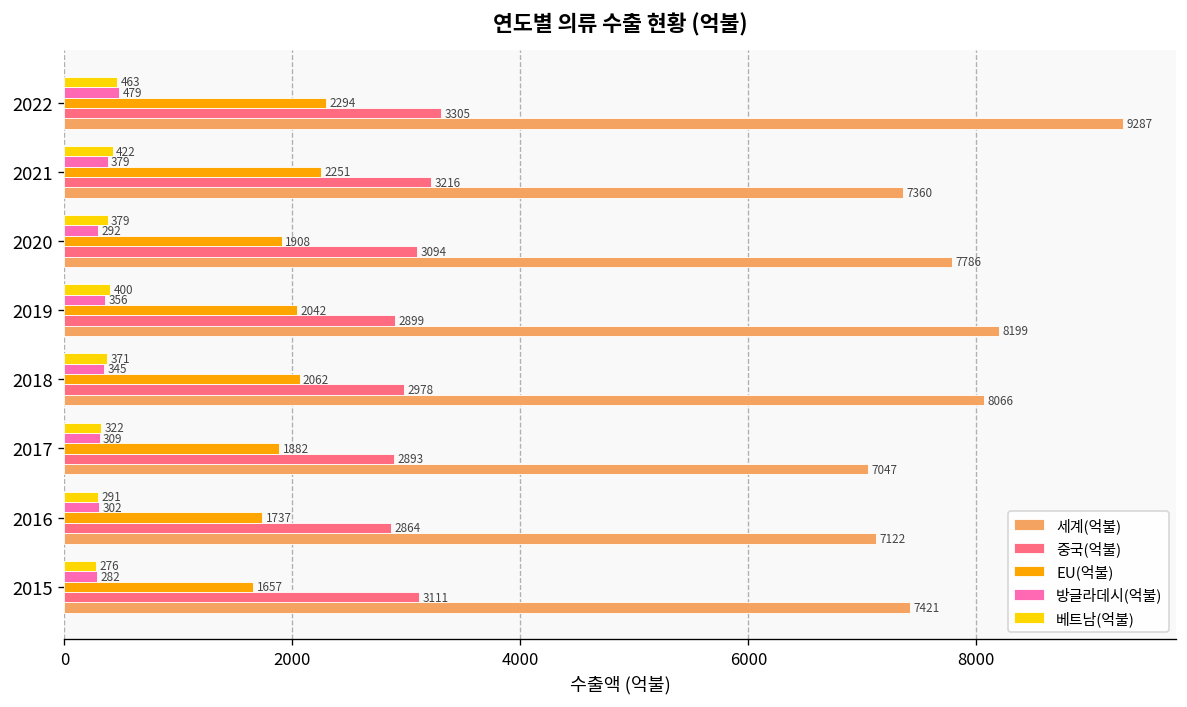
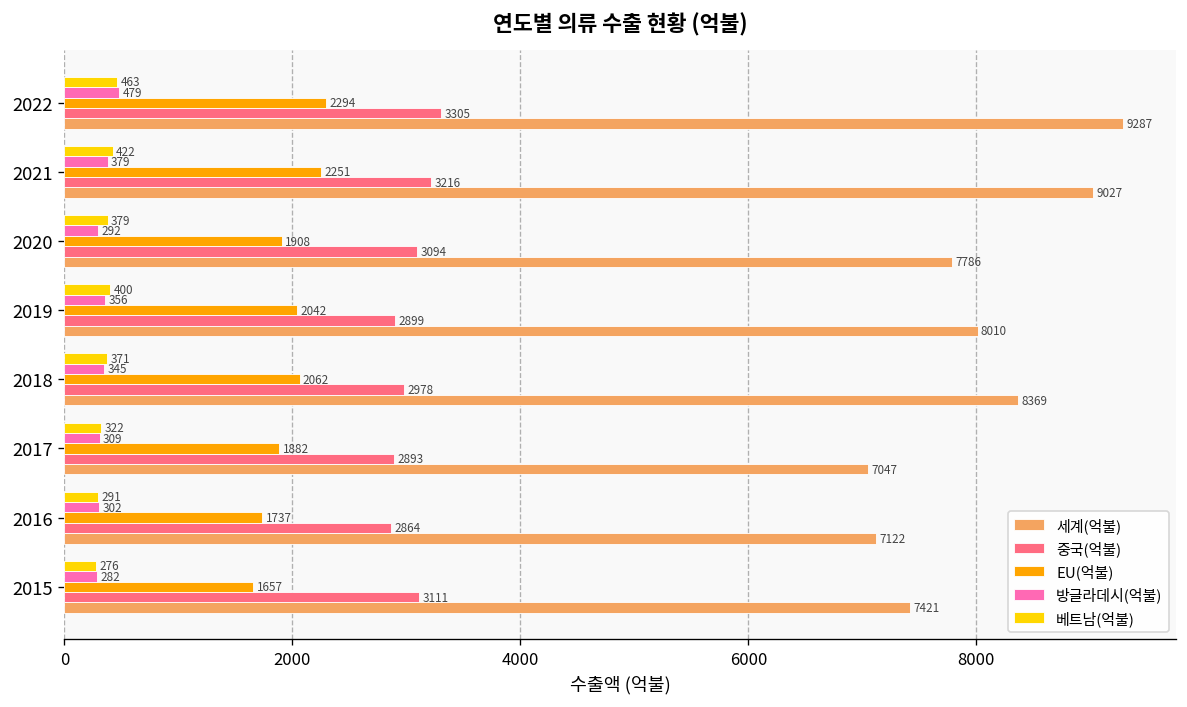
세계(억불), 2021: 7360 -> 9027
세계(억불), 2019: 8199 -> 8010
세계(억불), 2018: 8066 -> 8369
